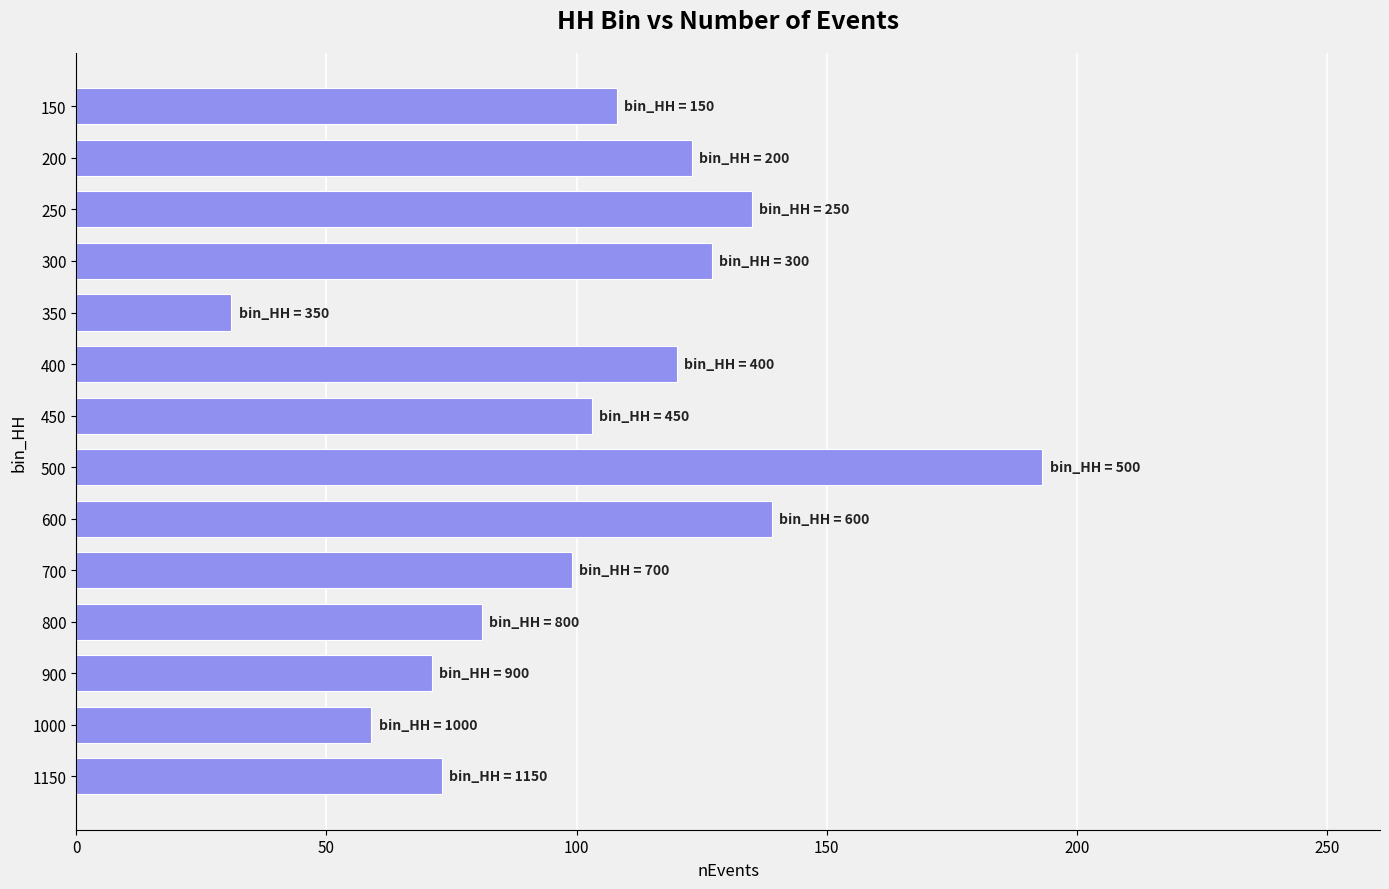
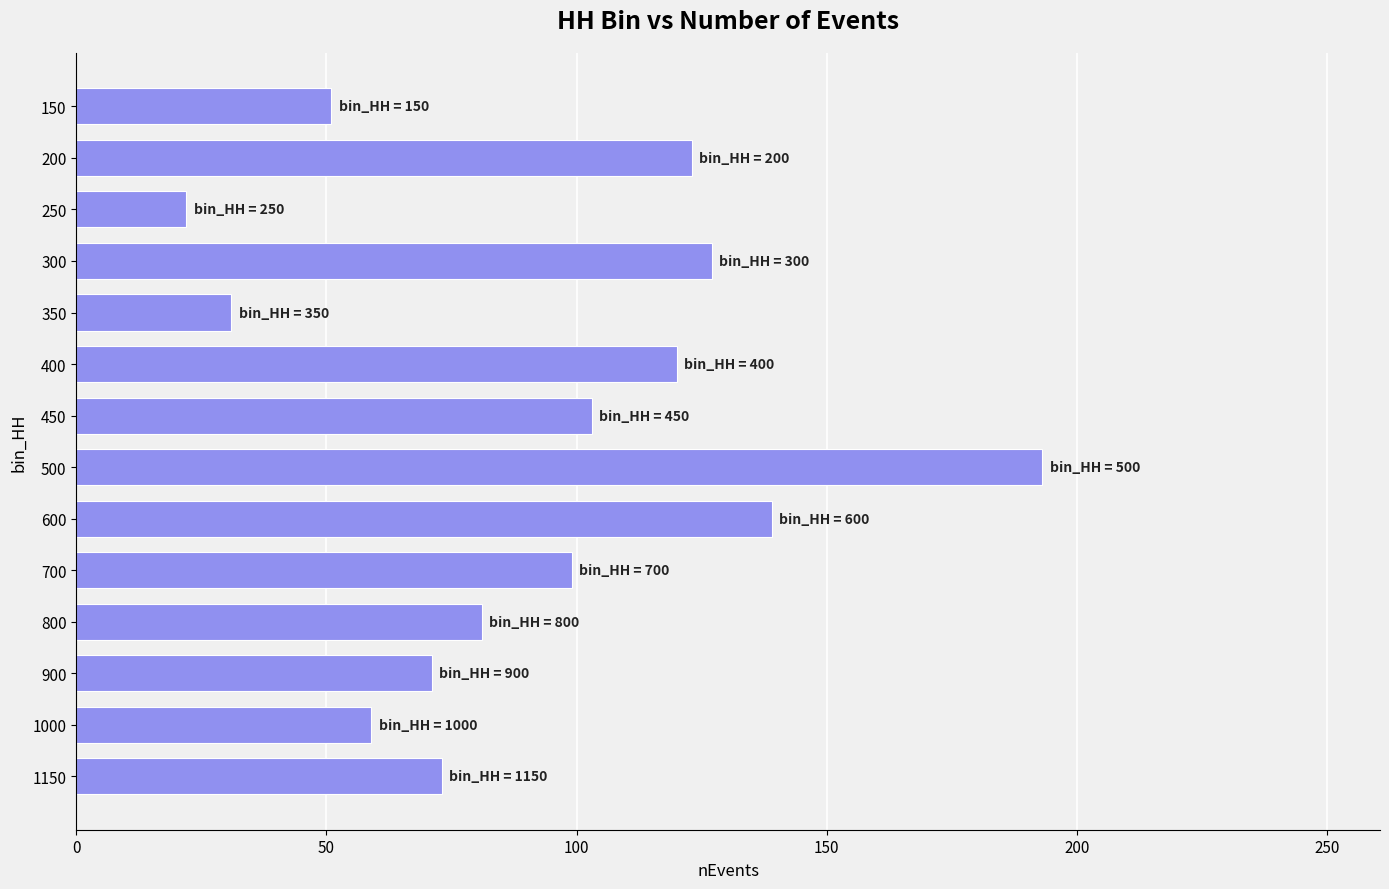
150: 108 -> 51
250: 135 -> 22
